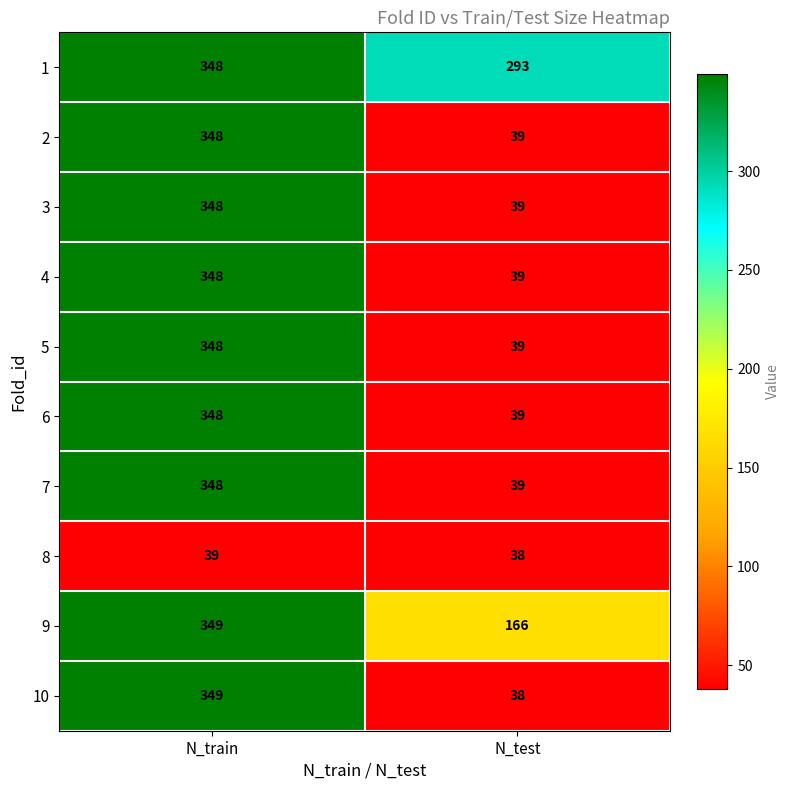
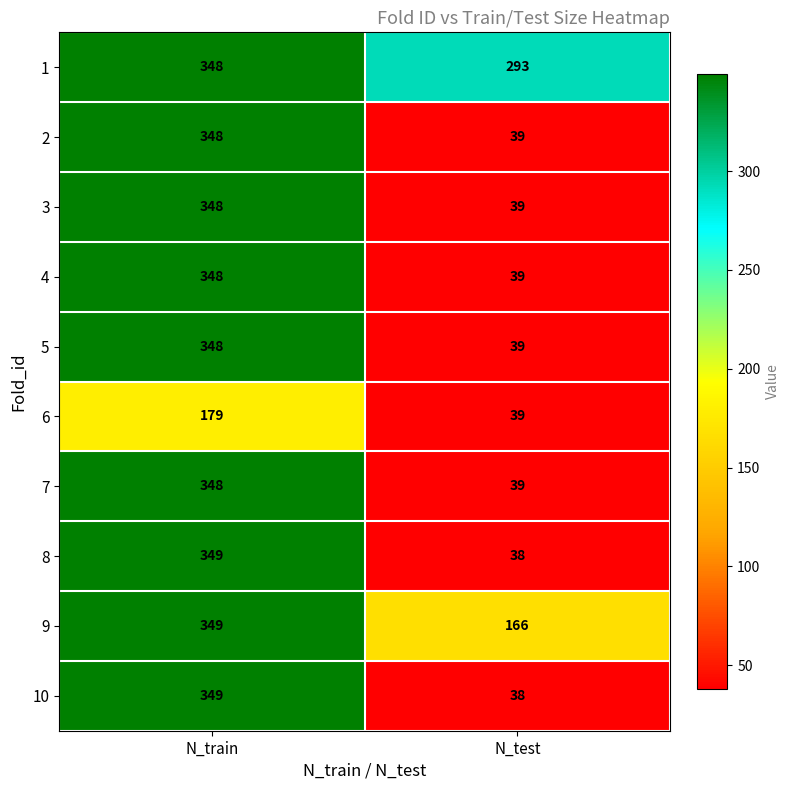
6, N_train: 348 -> 179
8, N_train: 39 -> 349
